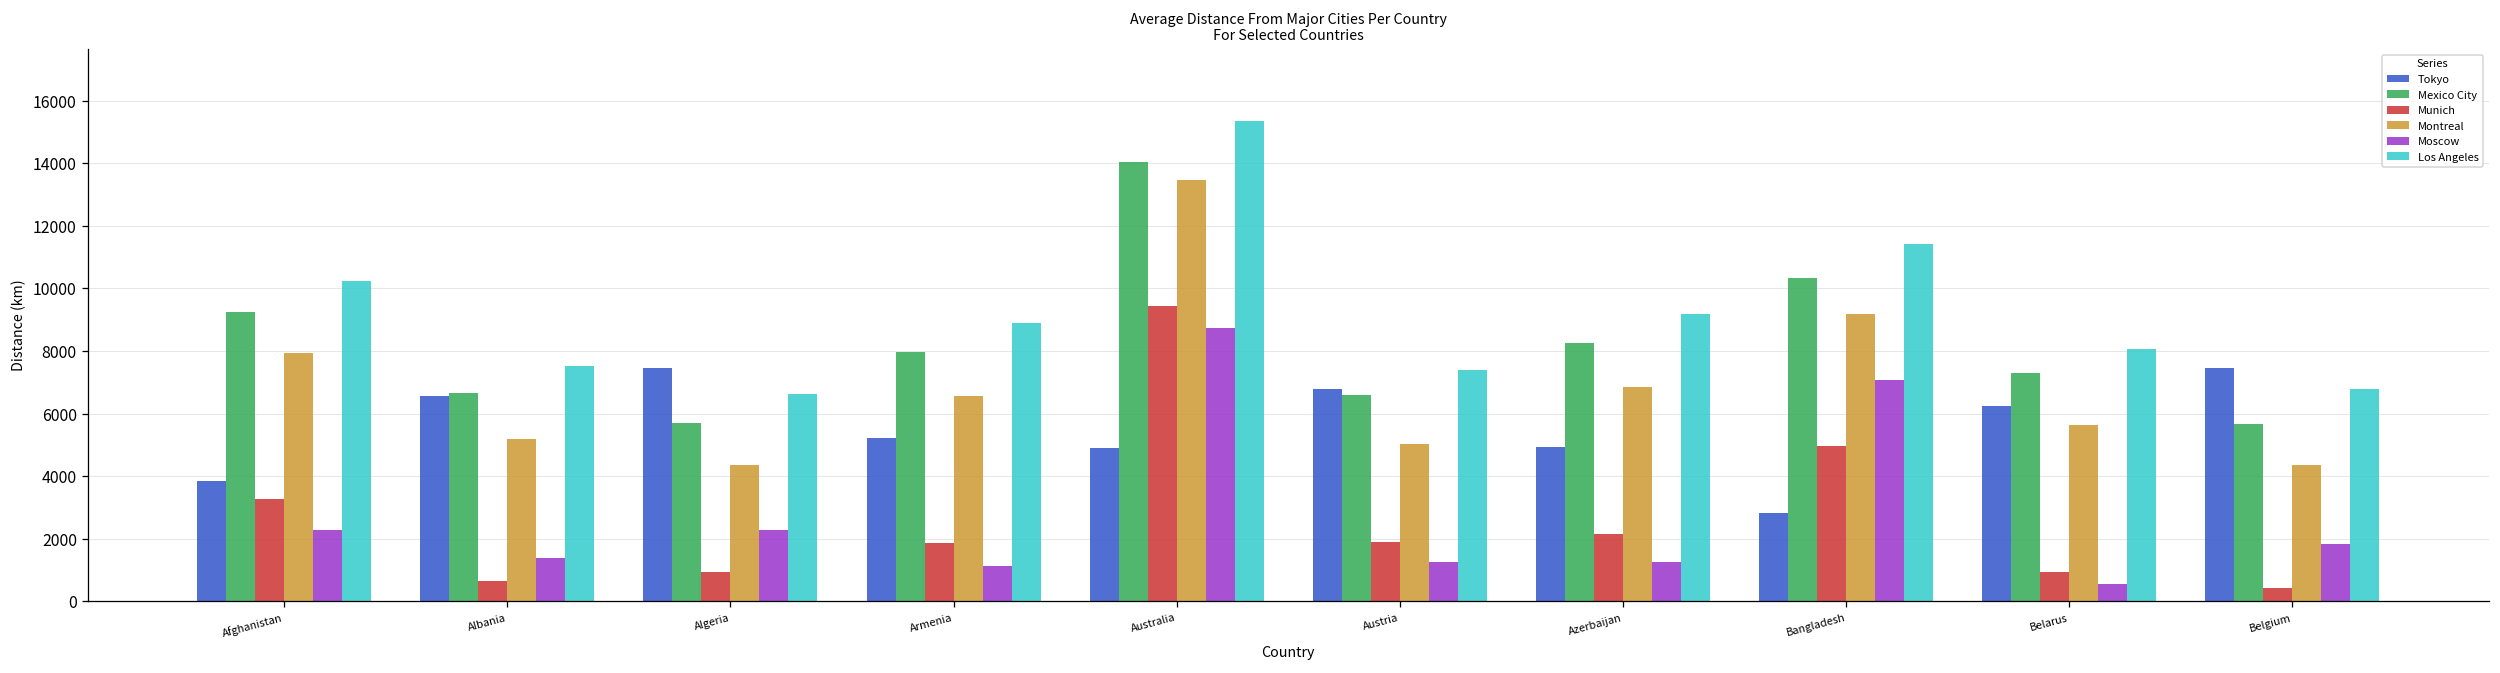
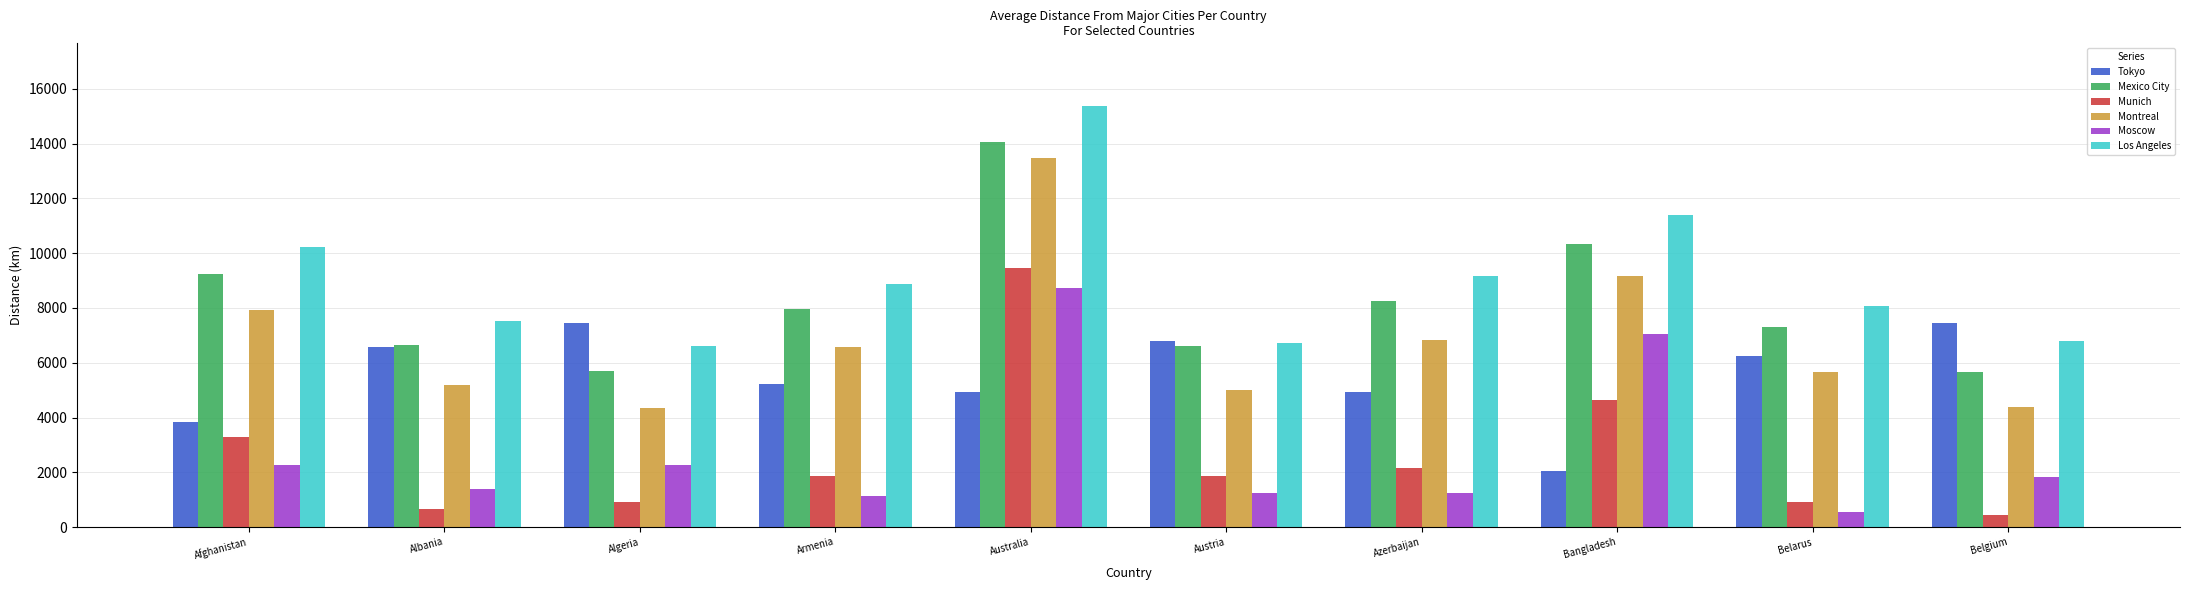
Los Angeles, Austria: 7400 -> 6700
Tokyo, Bangladesh: 2800 -> 2000
Munich, Bangladesh: 5000 -> 4600
